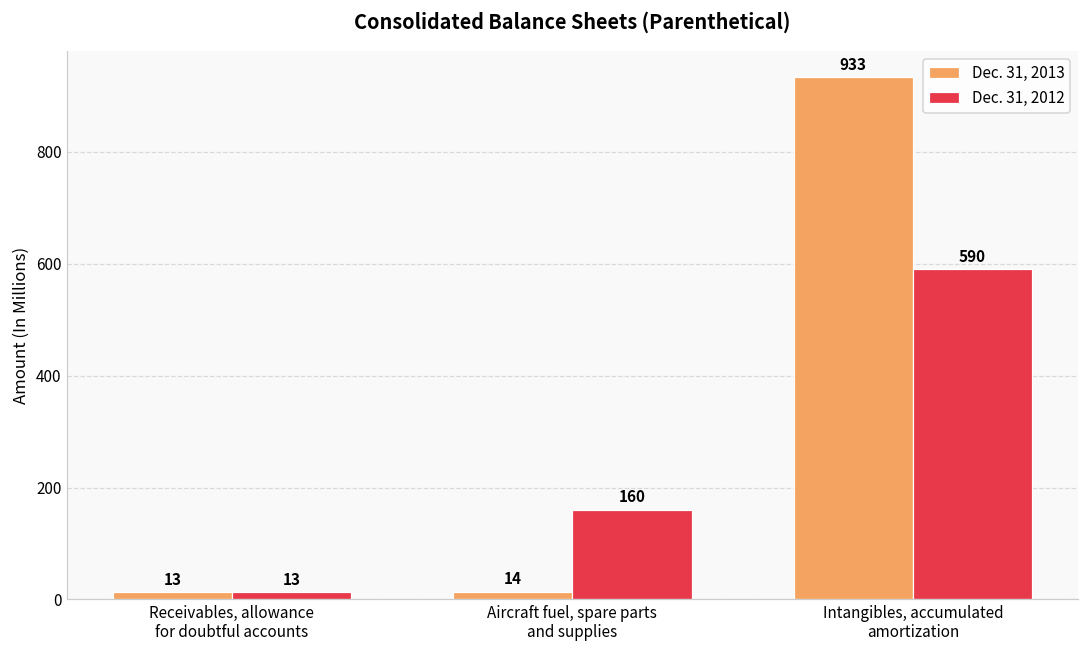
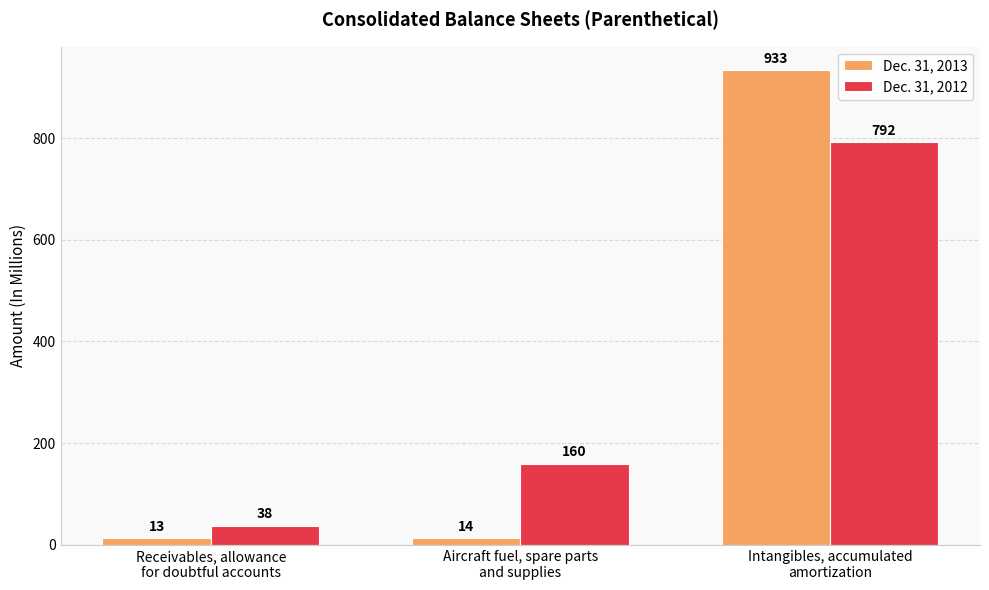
Dec. 31, 2012, Receivables, allowance for doubtful accounts: 13 -> 38
Dec. 31, 2012, Intangibles, accumulated amortization: 590 -> 792
